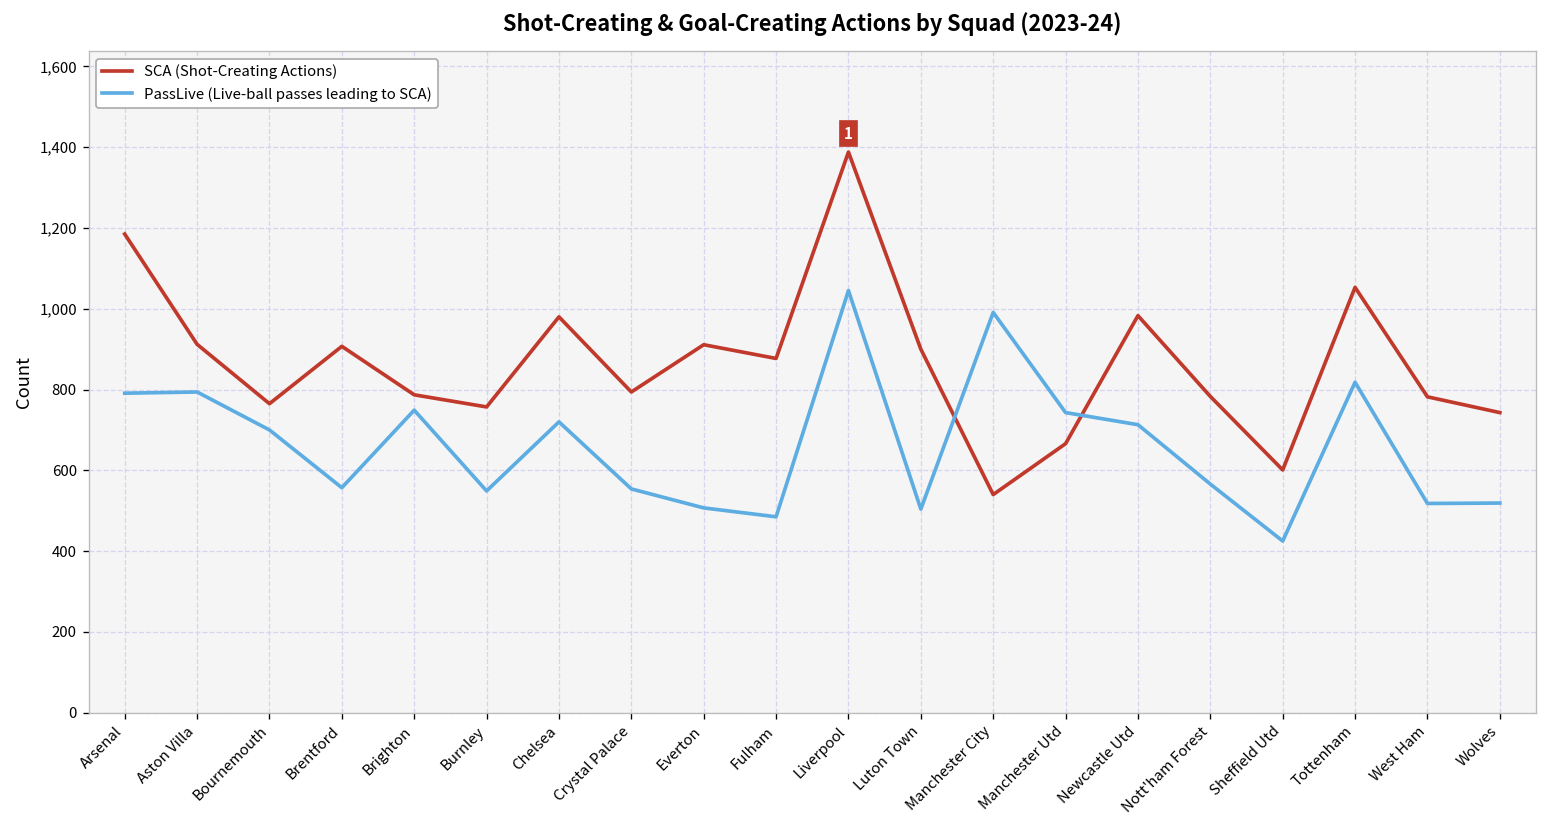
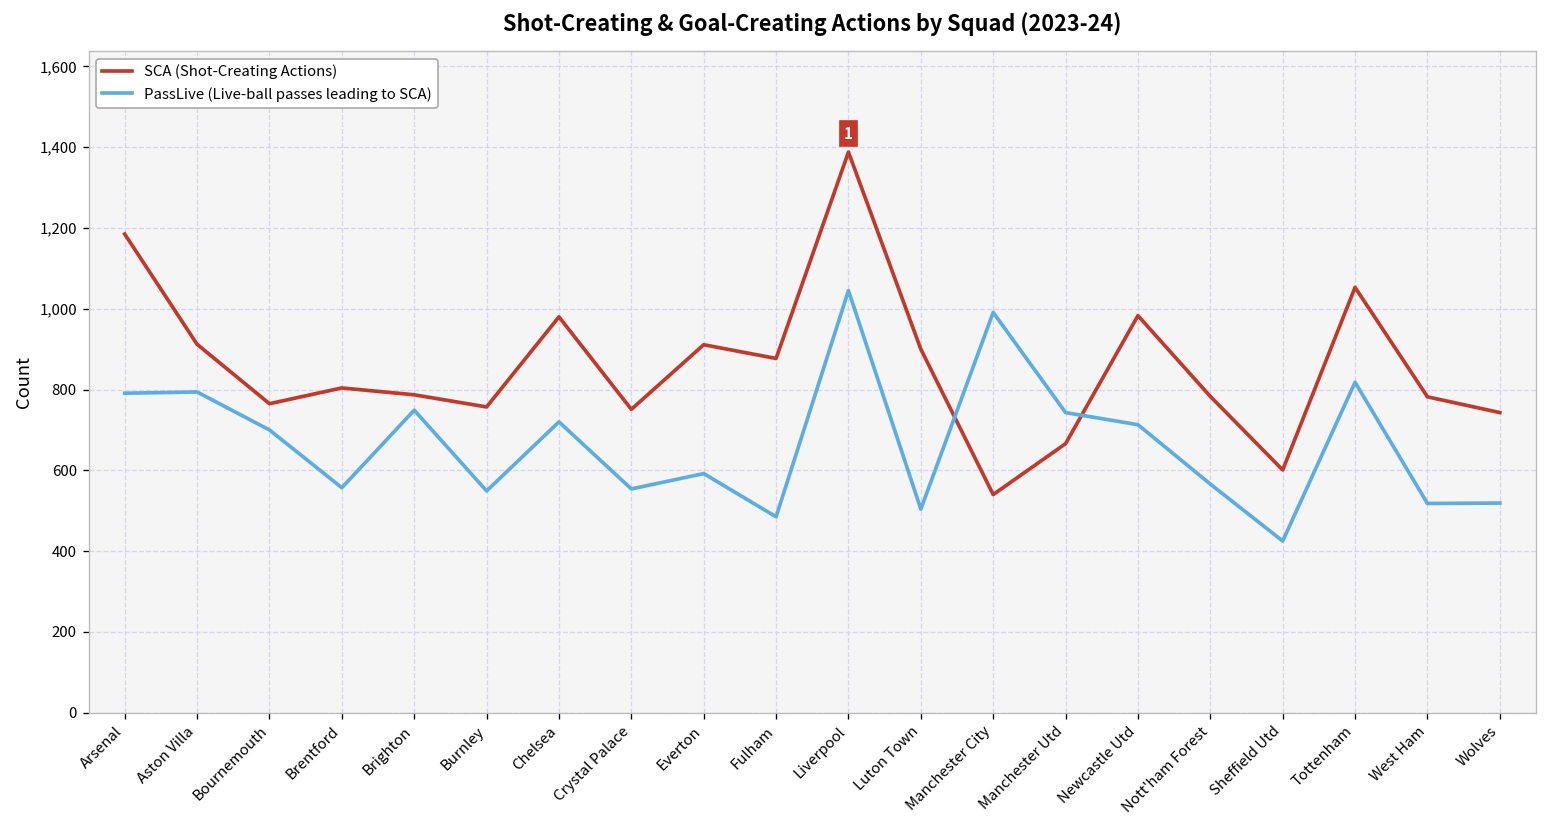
SCA (Shot-Creating Actions), Brentford: 910 -> 800
SCA (Shot-Creating Actions), Crystal Palace: 790 -> 750
PassLive (Live-ball passes leading to SCA), Everton: 510 -> 590
